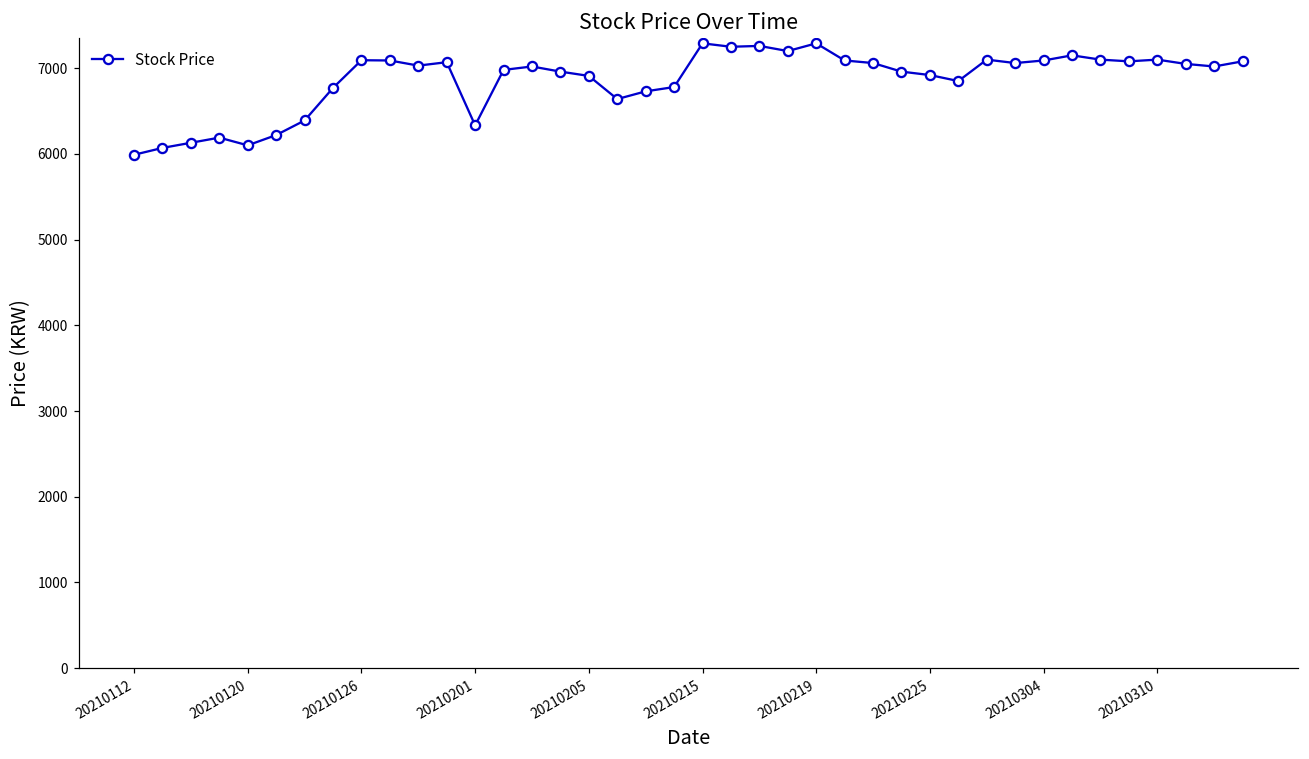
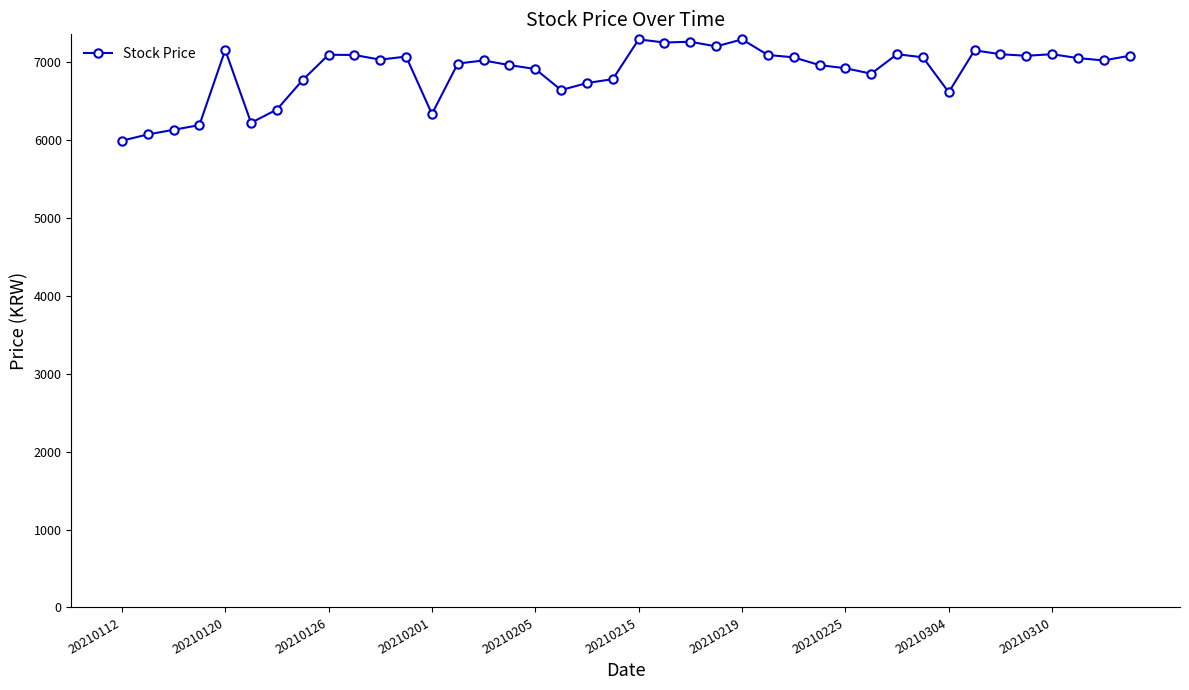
20210120: 6100 -> 7200
20210304: 7100 -> 6600
